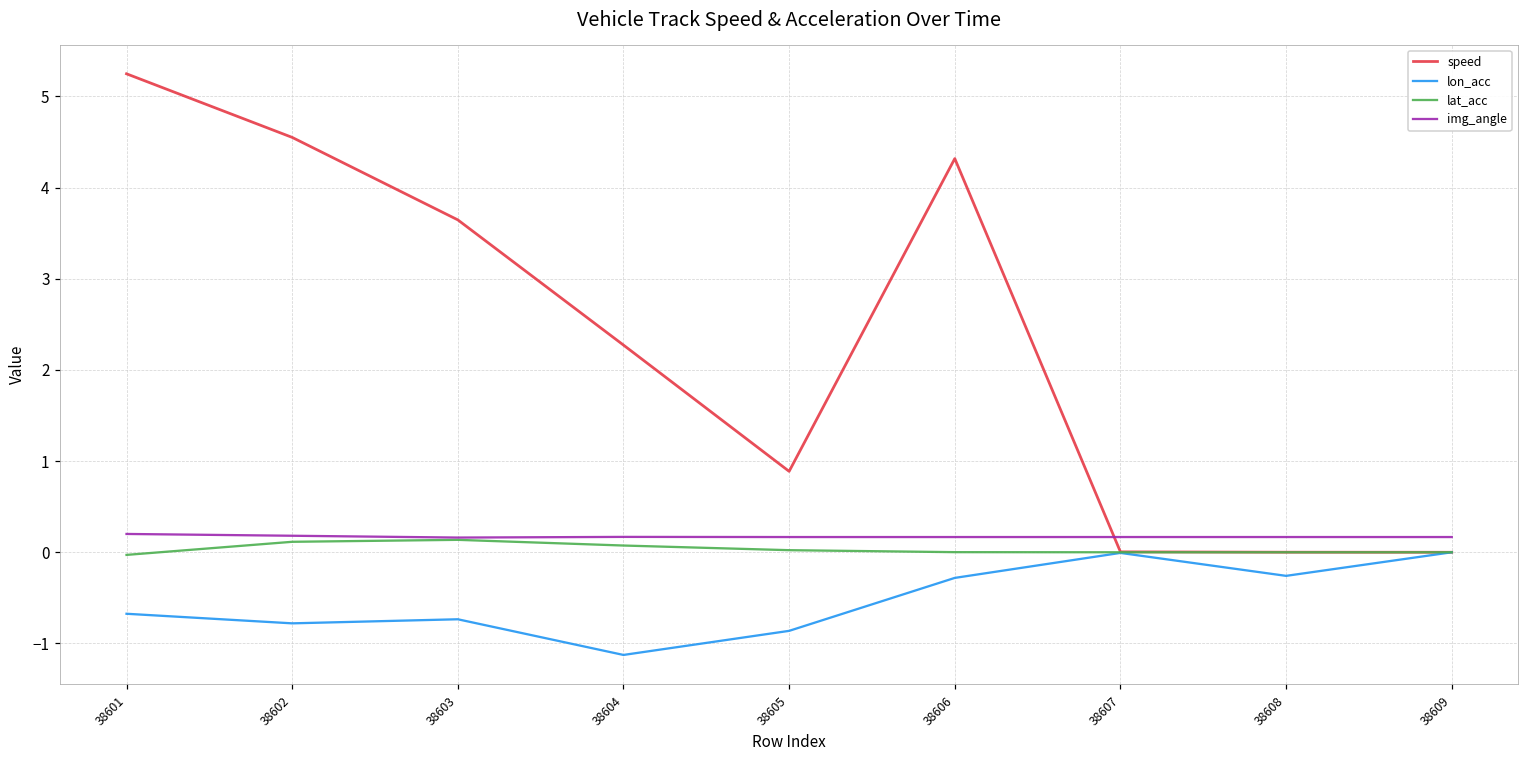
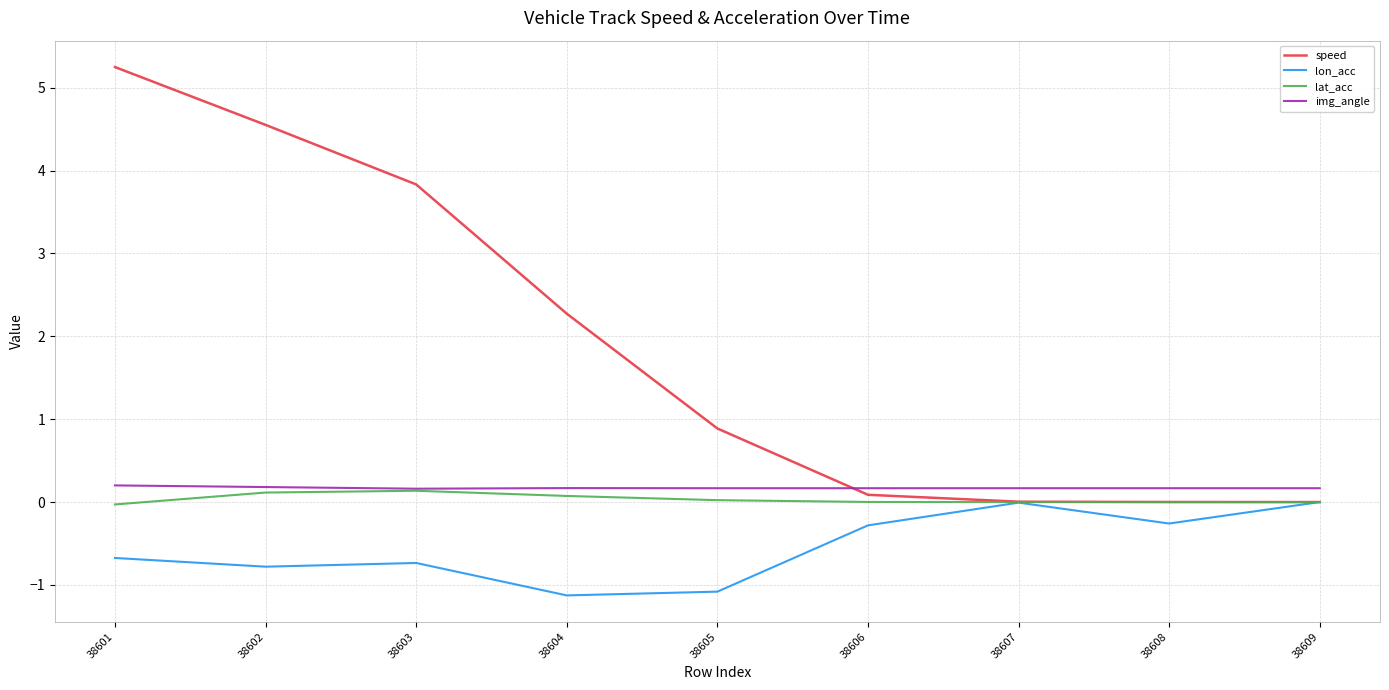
speed, 38603: 3.6 -> 3.8
lon_acc, 38605: -0.9 -> -1.1
speed, 38606: 4.3 -> 0.1
